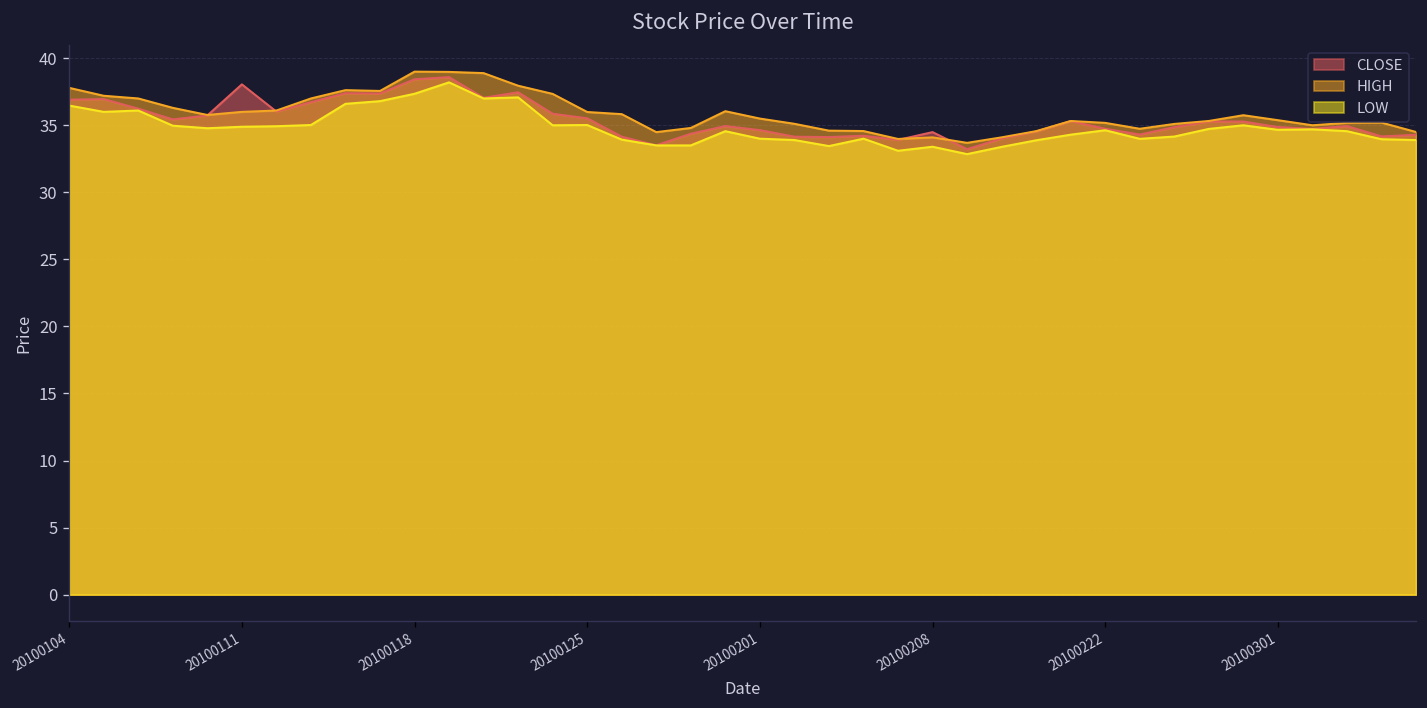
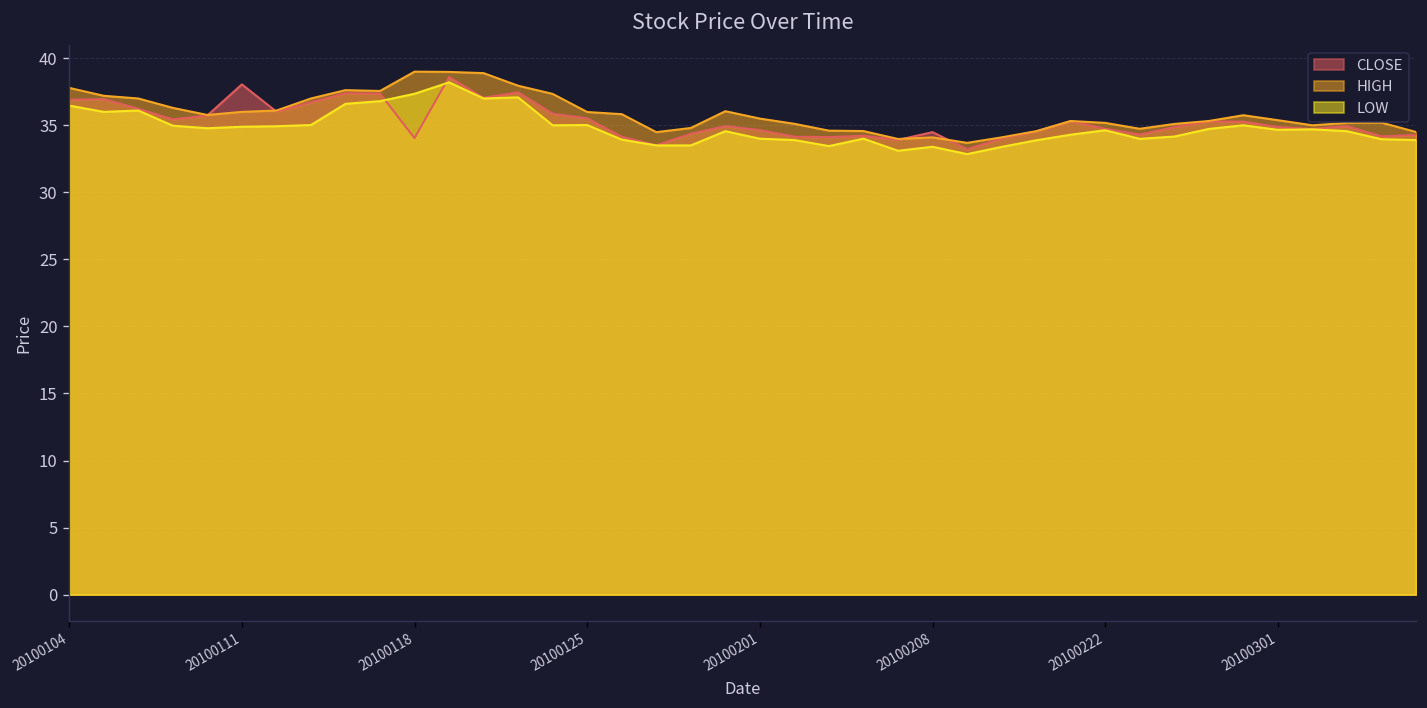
CLOSE, 20100118: 38.4 -> 34.0
